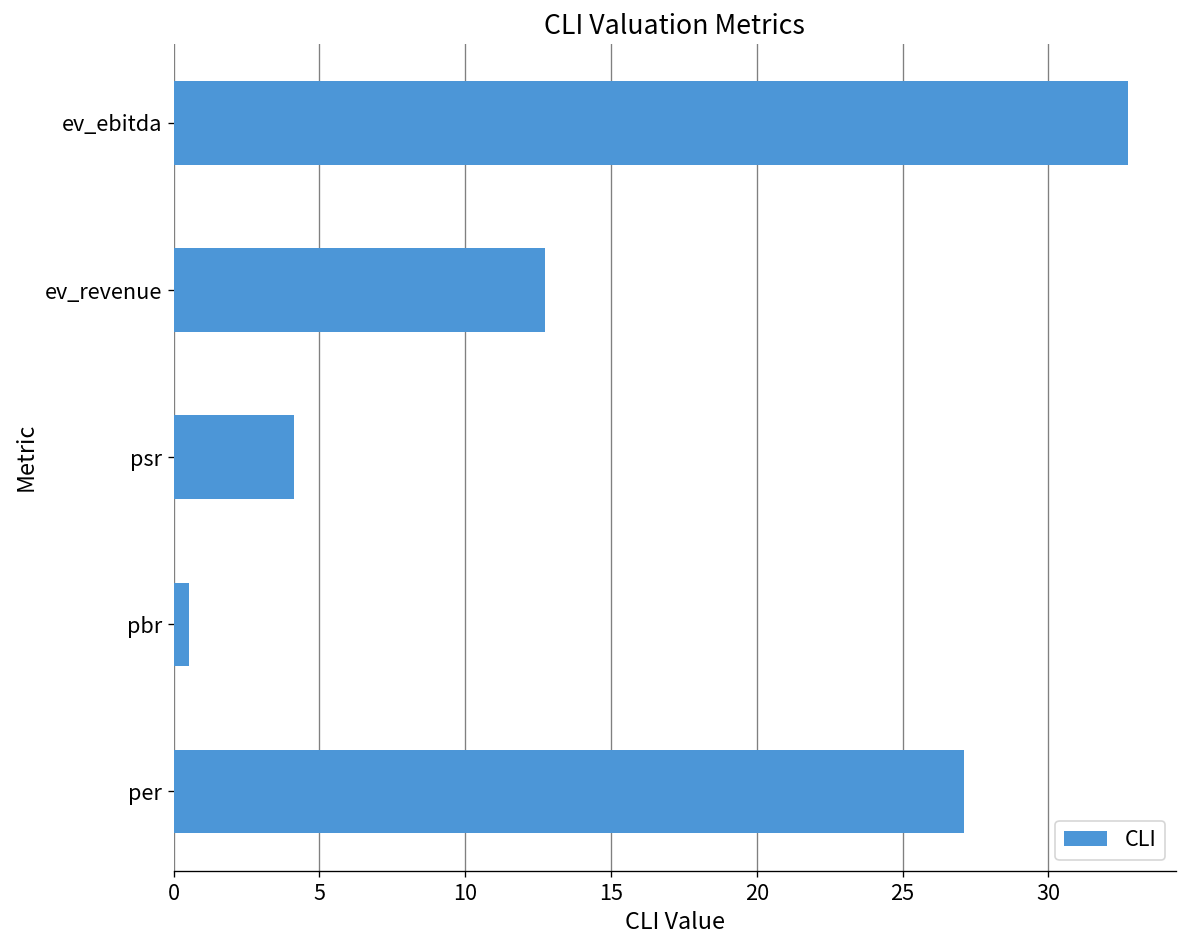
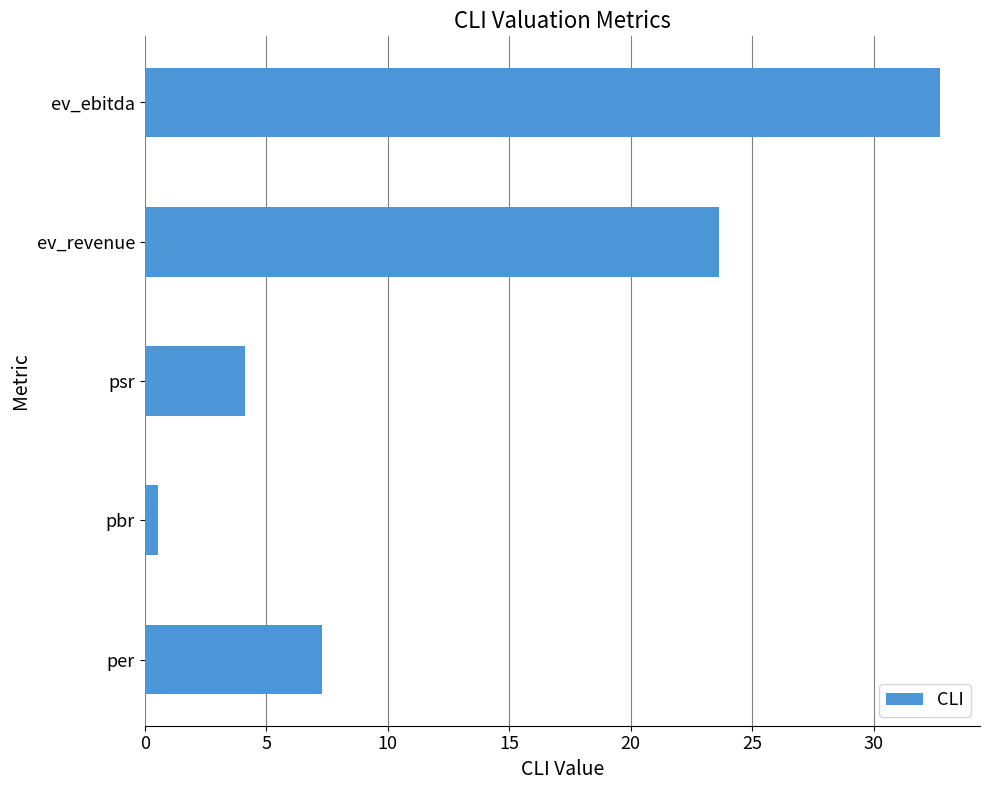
ev_revenue: 12.7 -> 23.6
per: 27.1 -> 7.3
